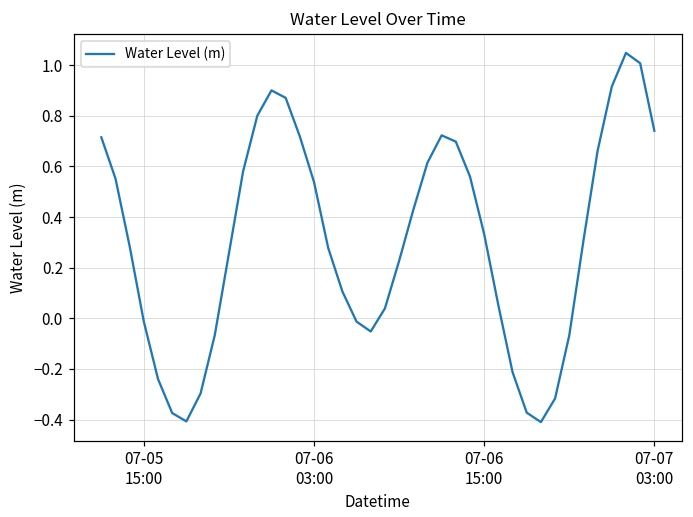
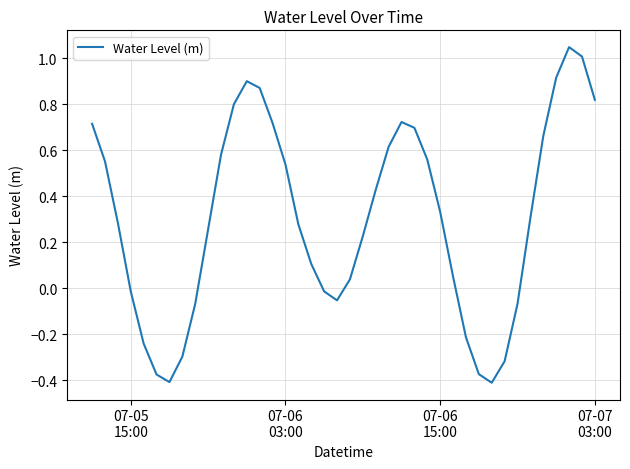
07-07 03:00: 0.74 -> 0.82
